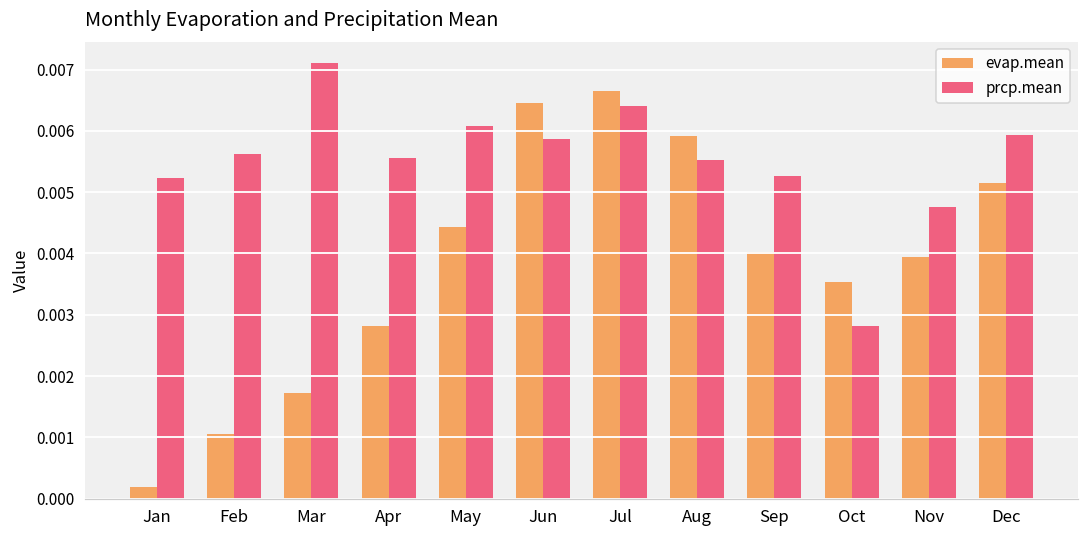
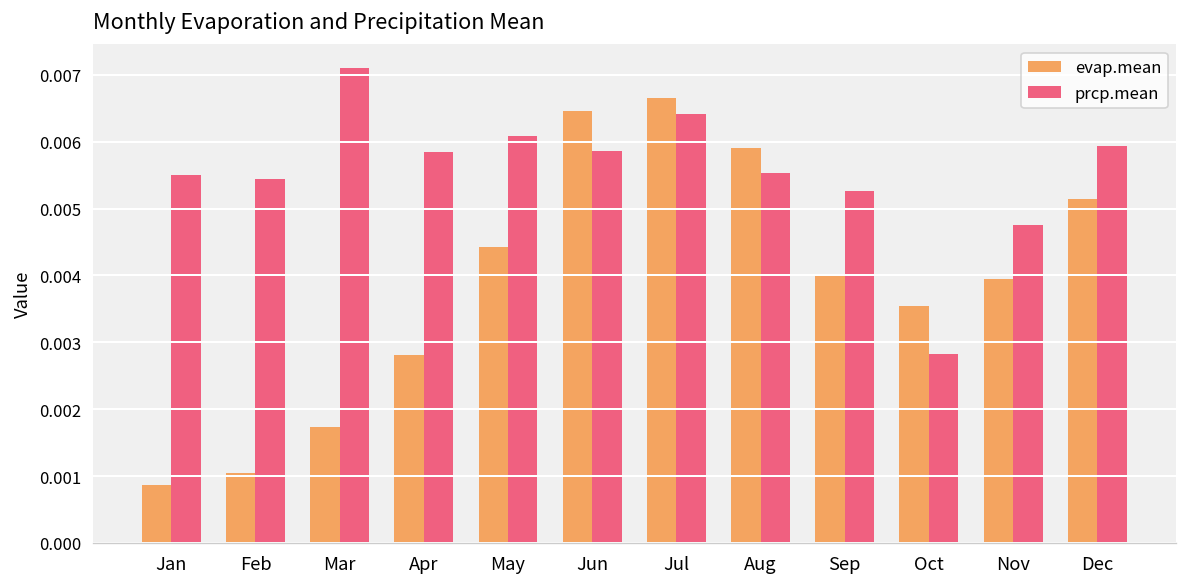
evap.mean, Jan: 0.0002 -> 0.0009
prcp.mean, Jan: 0.0052 -> 0.0055
prcp.mean, Feb: 0.0056 -> 0.0055
prcp.mean, Apr: 0.0056 -> 0.0059
